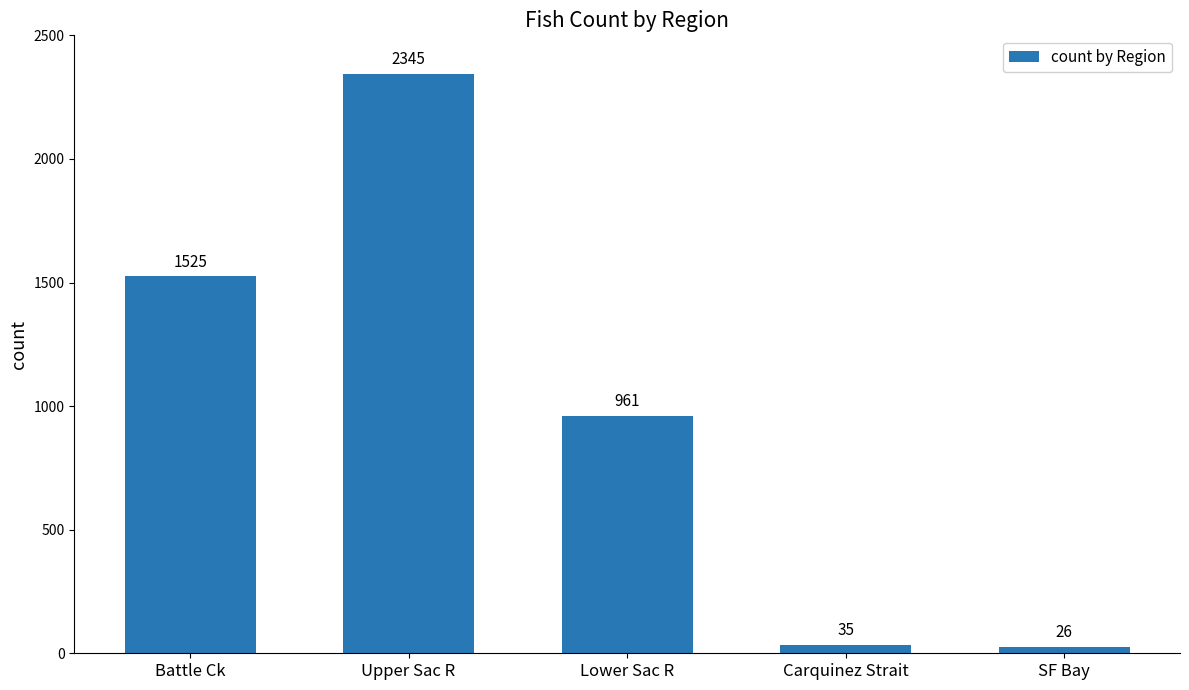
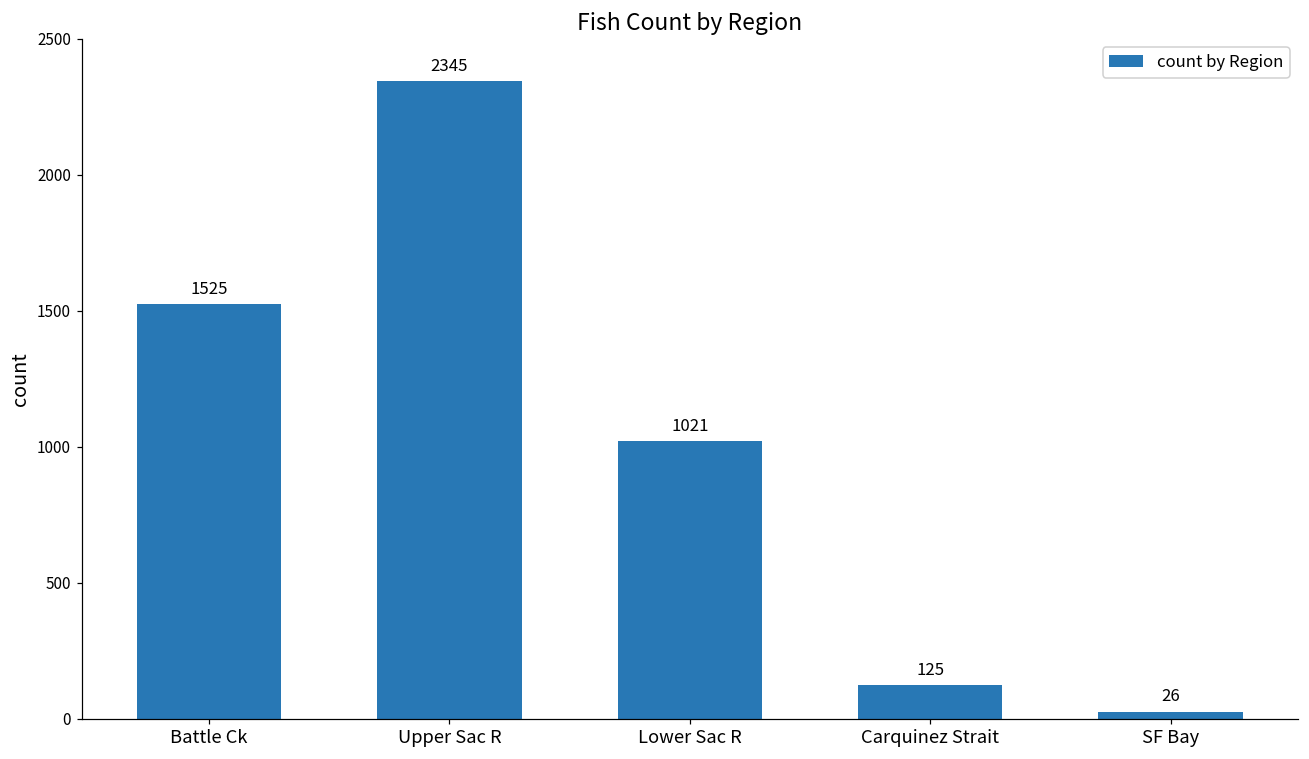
Lower Sac R: 961 -> 1021
Carquinez Strait: 35 -> 125
